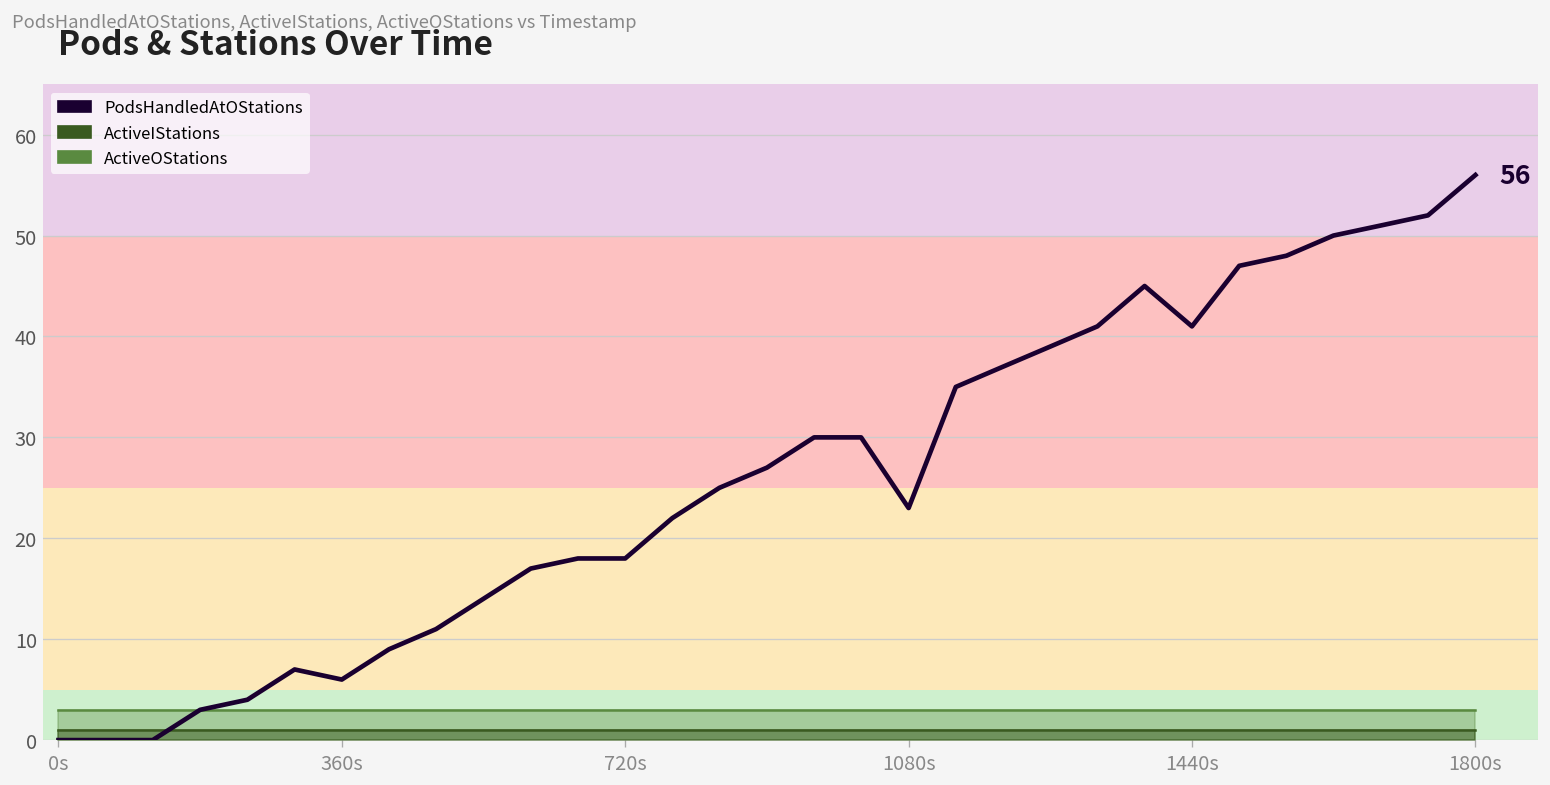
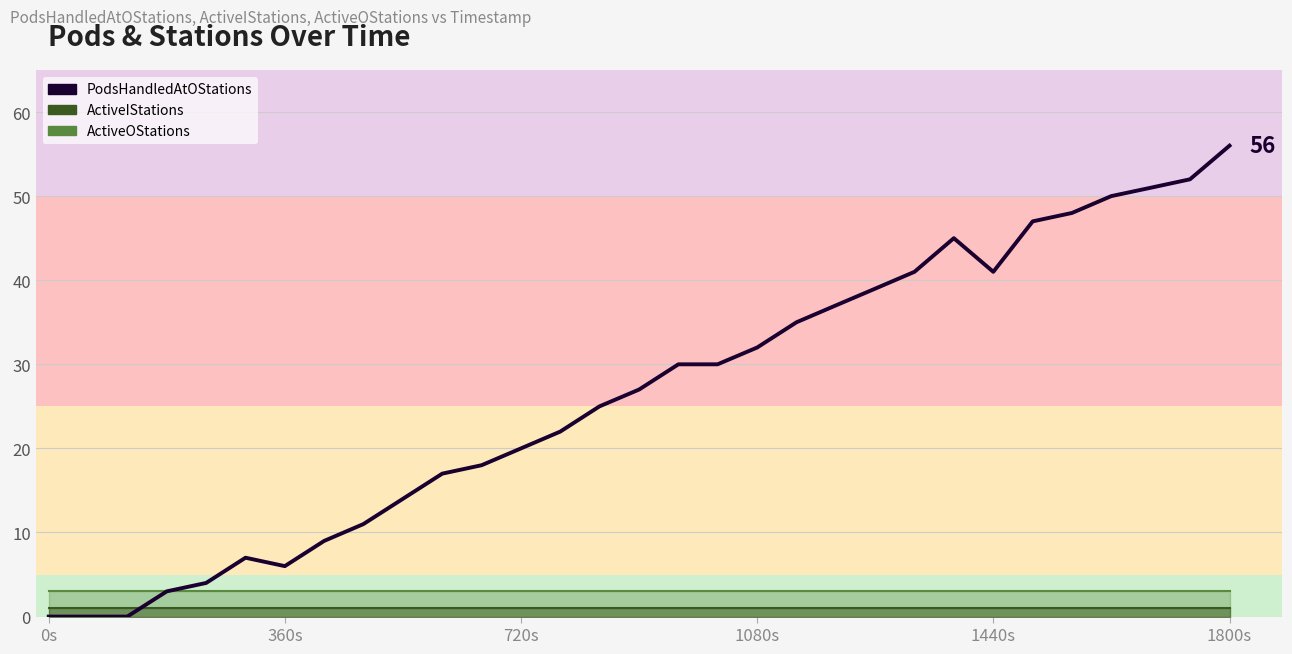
PodsHandledAtOStations, 720s: 18 -> 20
PodsHandledAtOStations, 1080s: 23 -> 32
